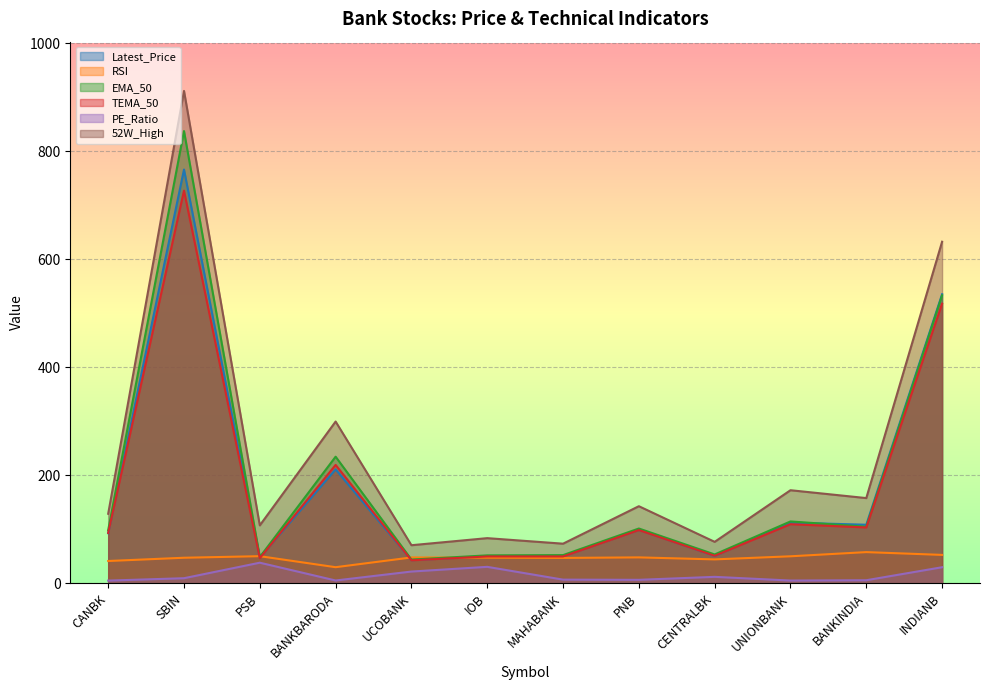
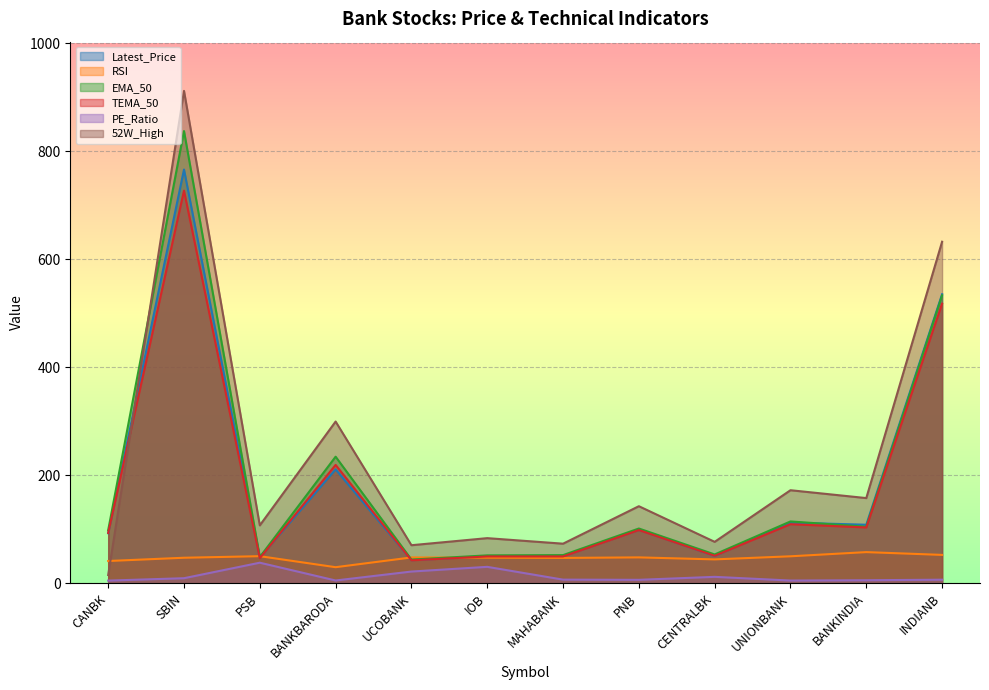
52W_High, CANBK: 130 -> 20
PE_Ratio, INDIANB: 30 -> 10
